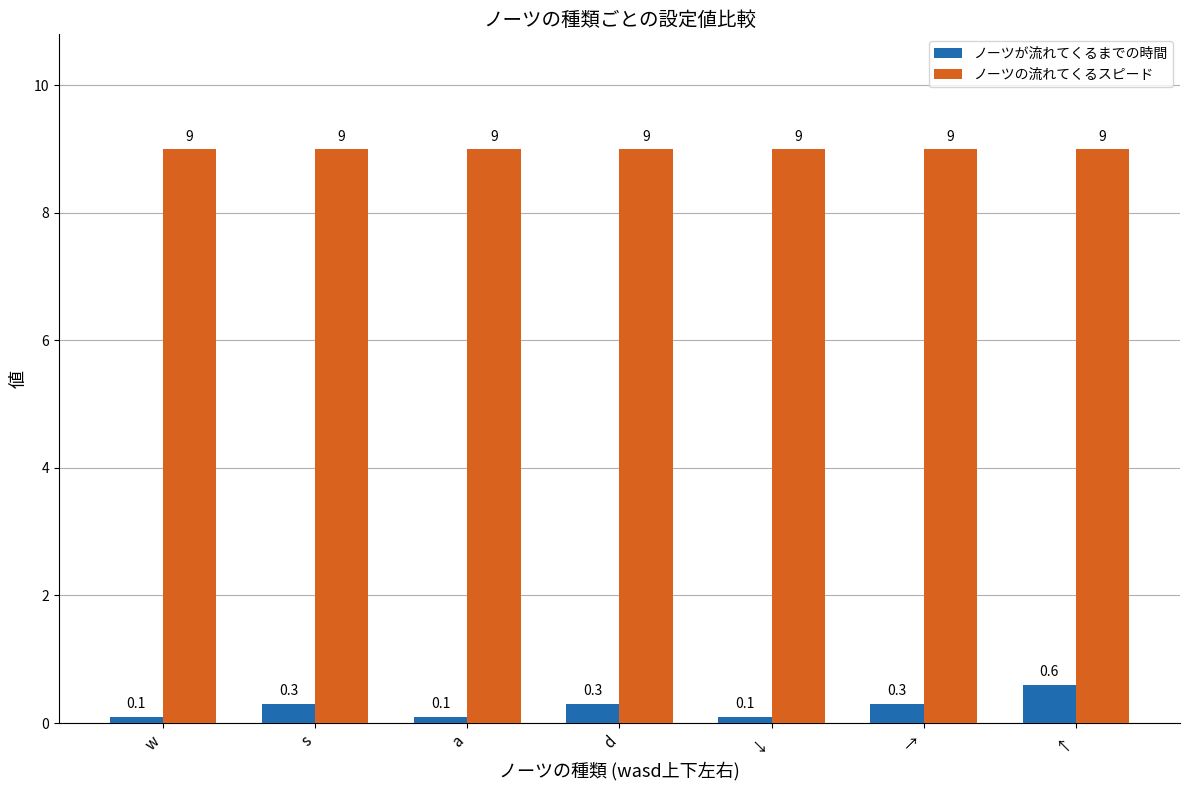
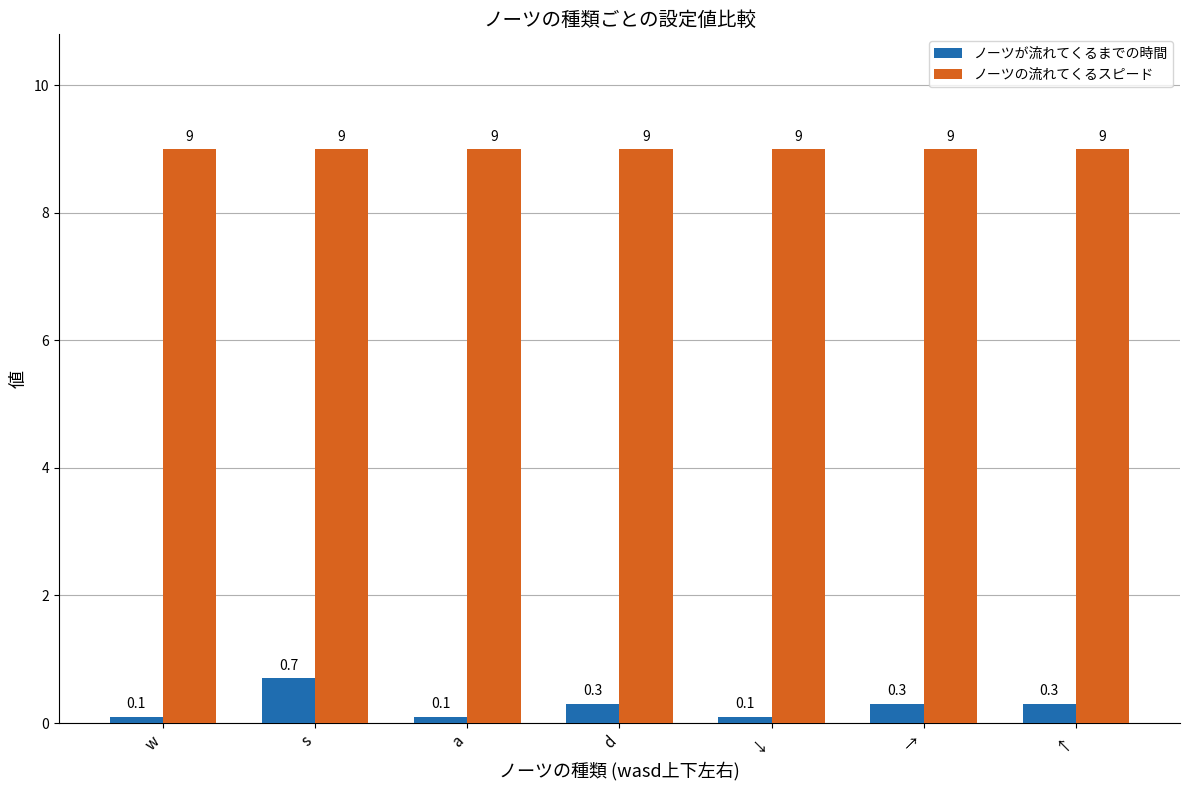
ノーツが流れてくるまでの時間, s: 0.3 -> 0.7
ノーツが流れてくるまでの時間, ↑: 0.6 -> 0.3
